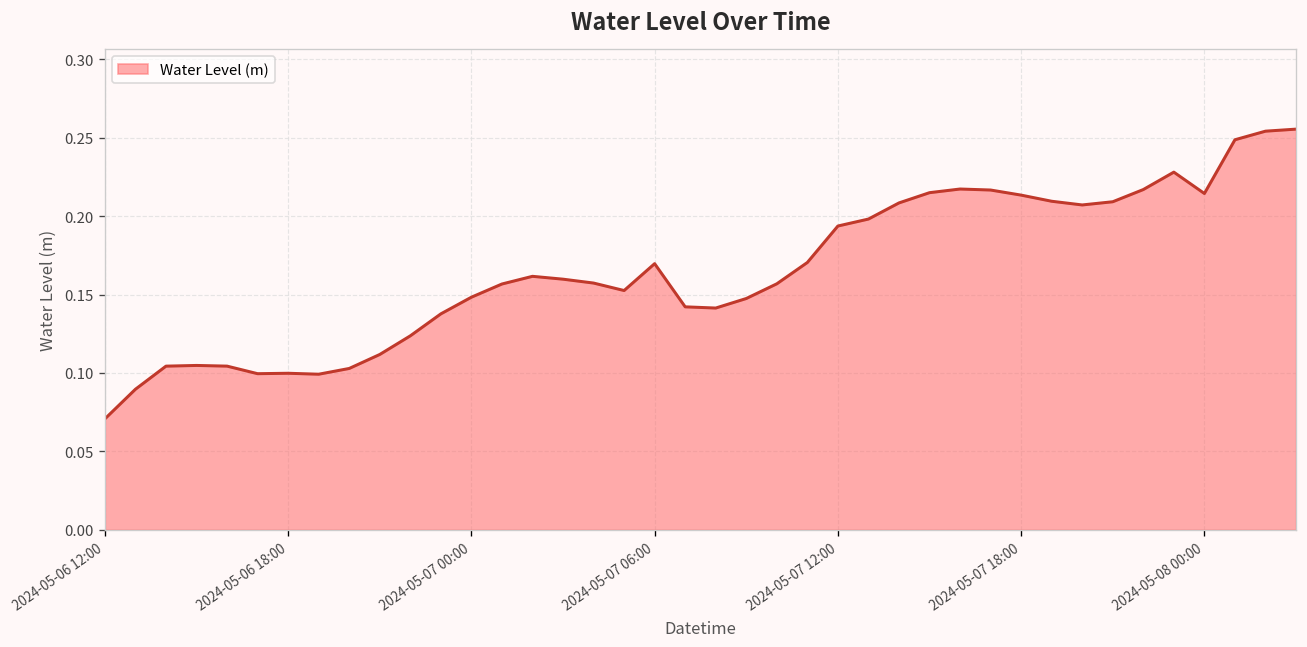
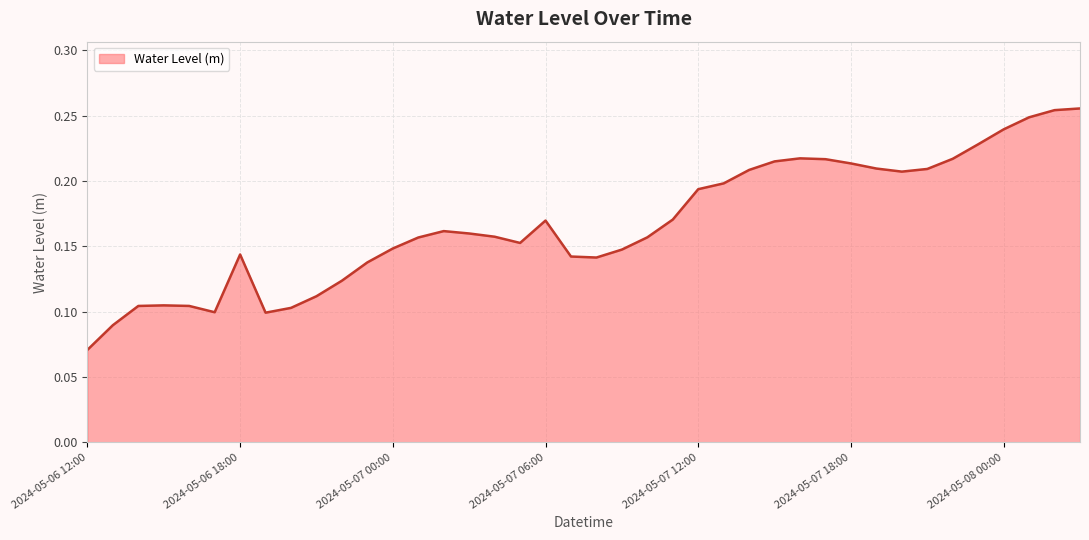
2024-05-06 18:00: 0.100 -> 0.144
2024-05-08 00:00: 0.214 -> 0.239
